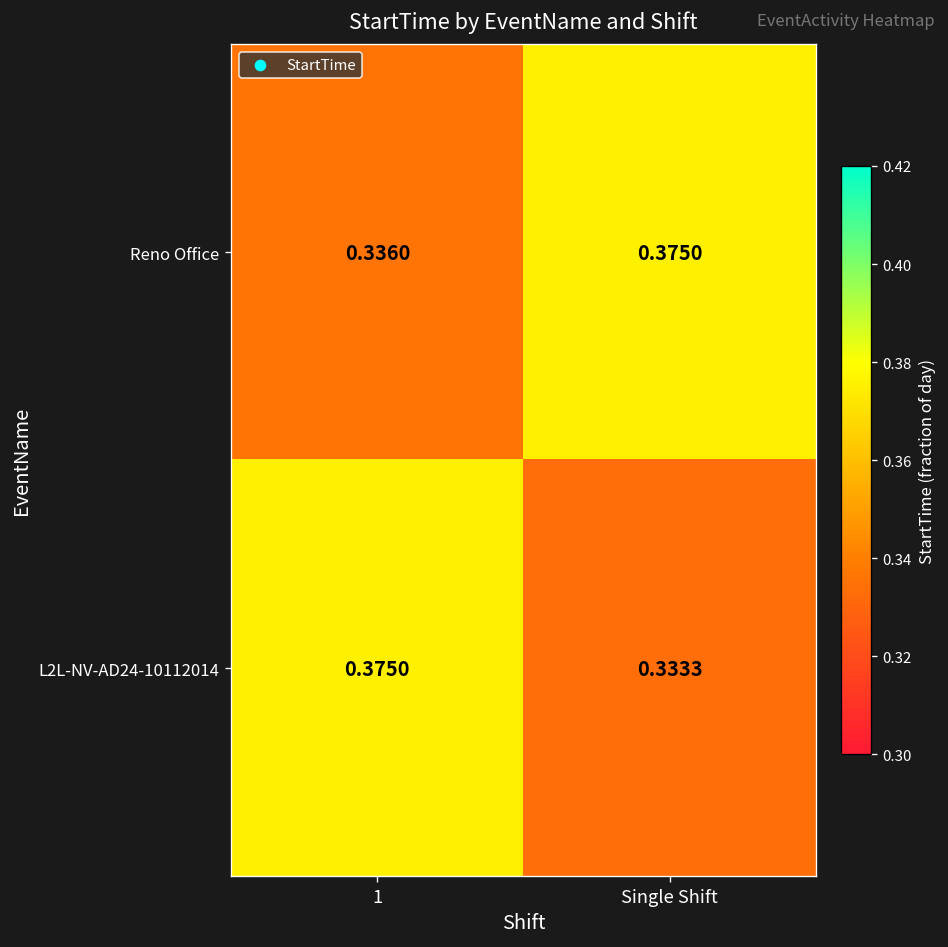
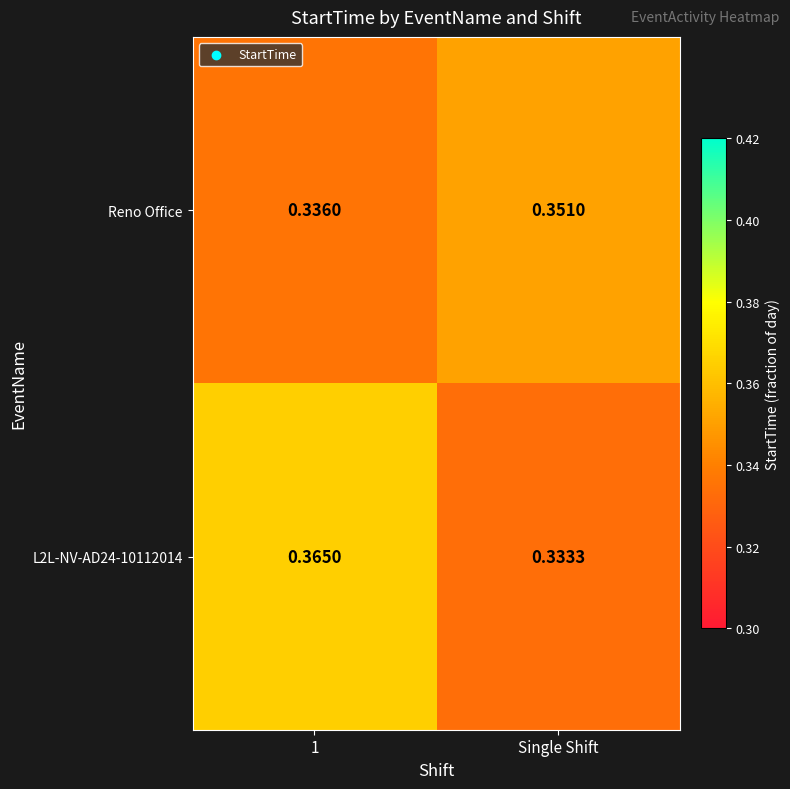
Reno Office, Single Shift: 0.3750 -> 0.3510
L2L-NV-AD24-10112014, 1: 0.3750 -> 0.3650
